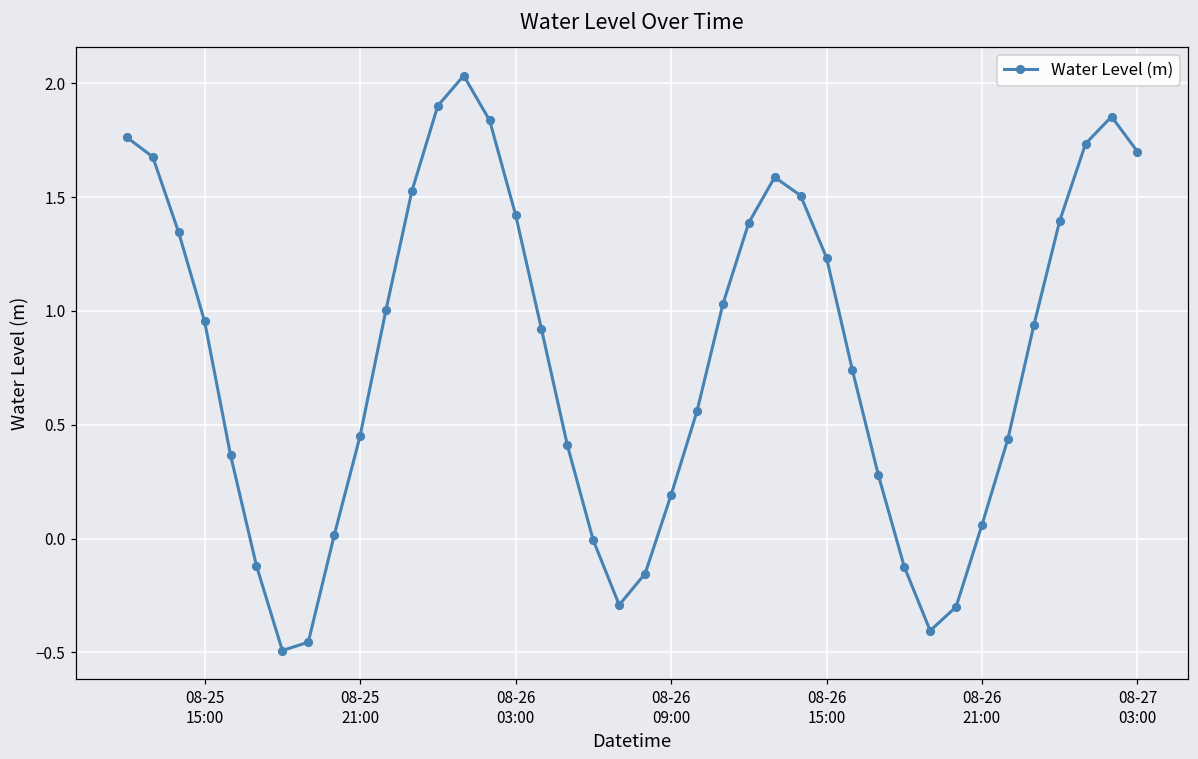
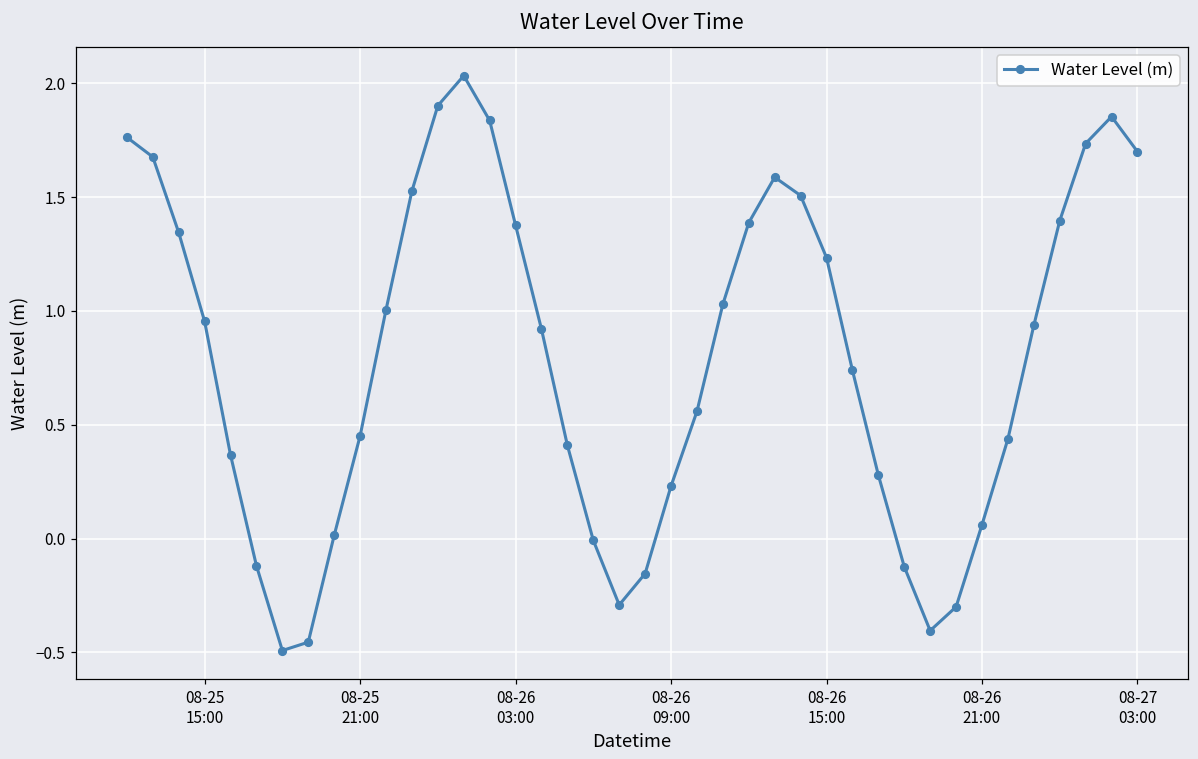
08-26 03:00: 1.42 -> 1.38
08-26 09:00: 0.19 -> 0.23
